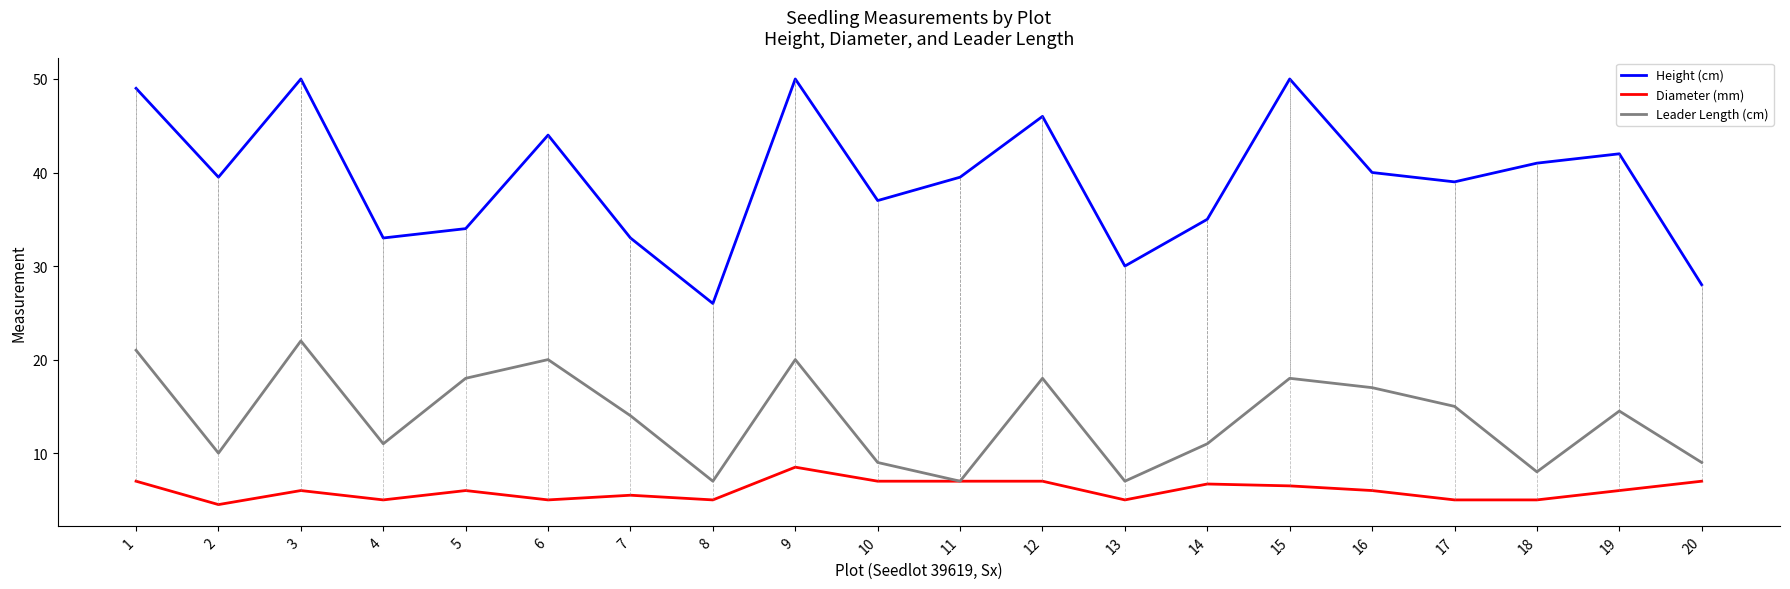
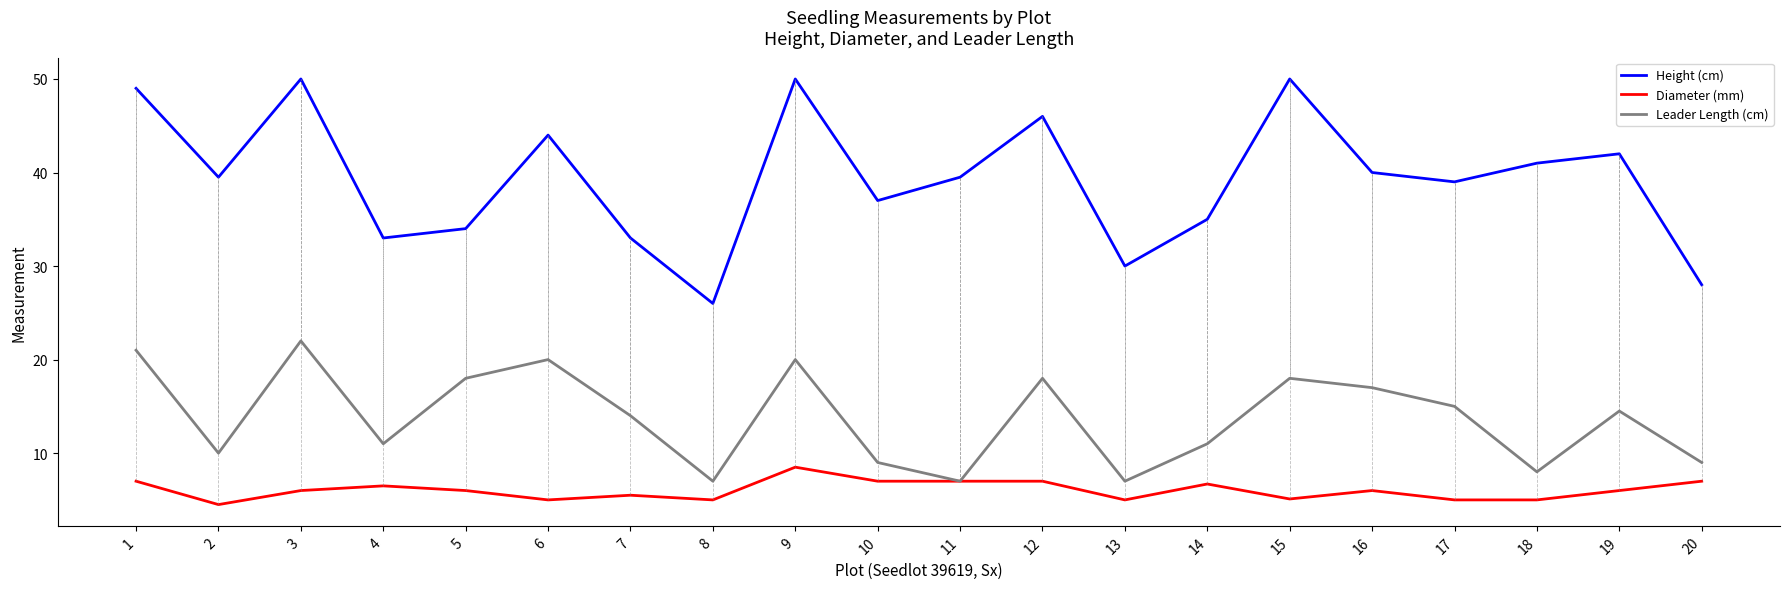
Diameter (mm), 4: 5 -> 7
Diameter (mm), 15: 7 -> 5
